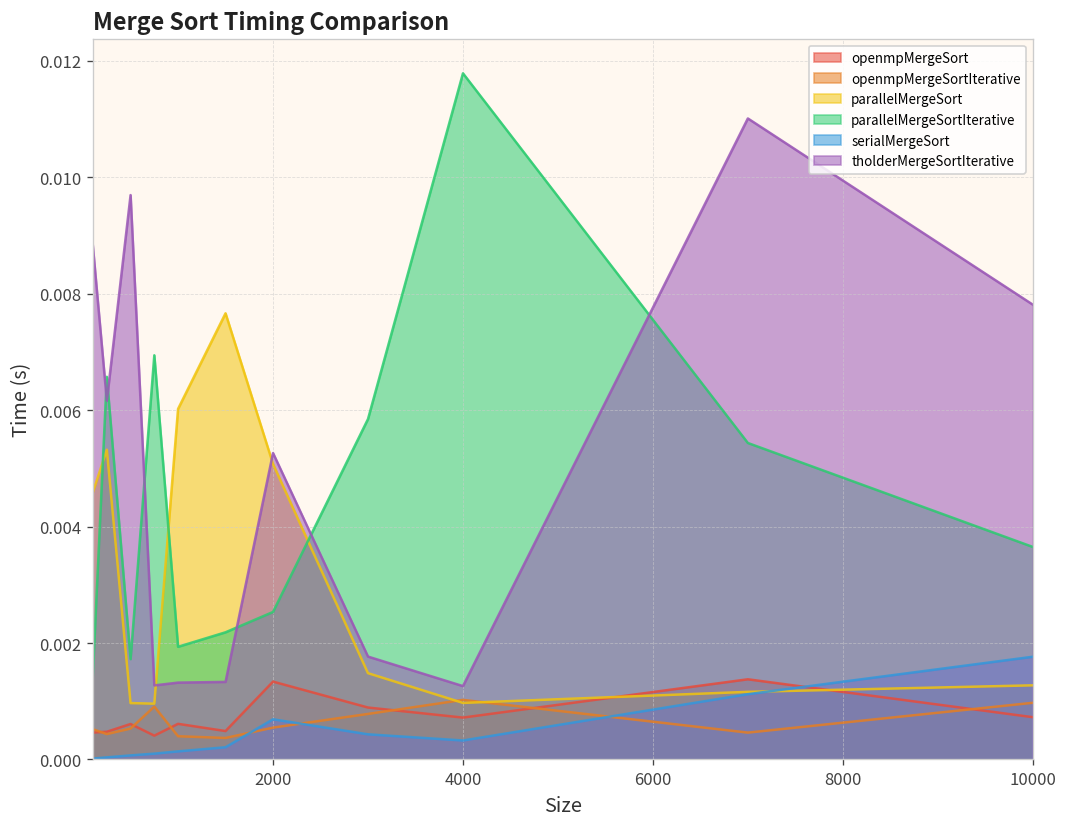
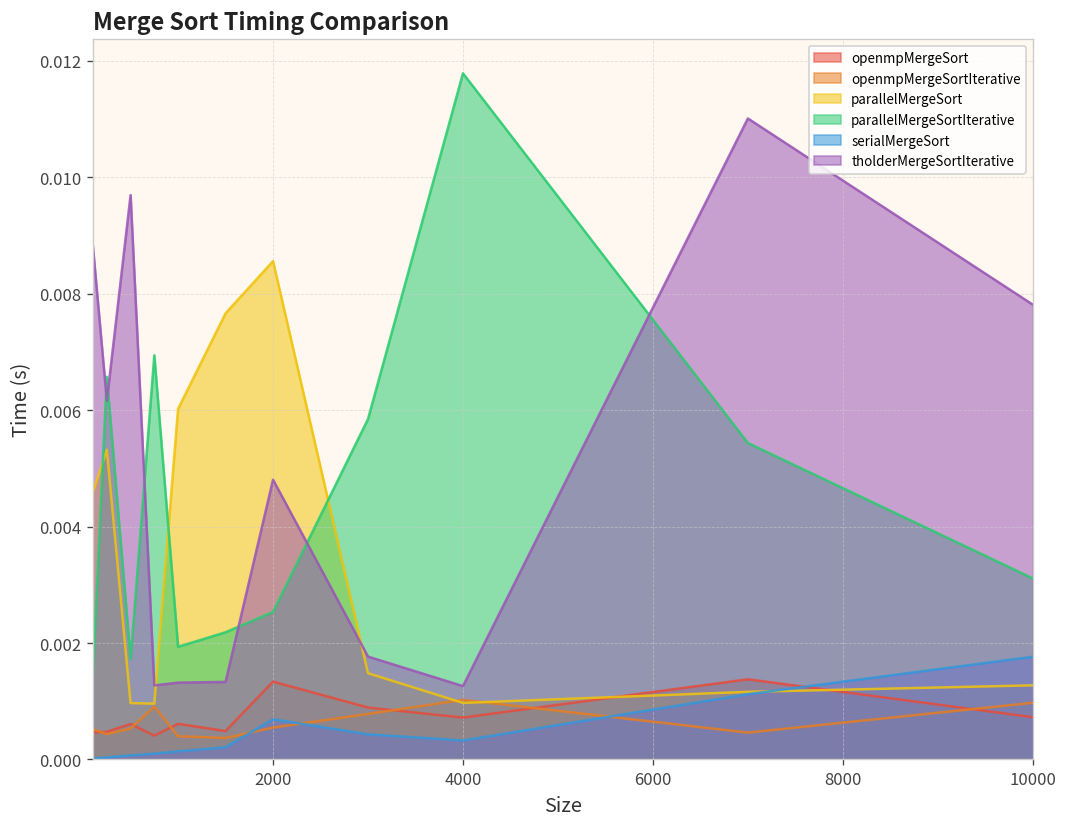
parallelMergeSort, 2000: 0.0051 -> 0.0086
tholderMergeSortIterative, 2000: 0.0053 -> 0.0048
parallelMergeSortIterative, 10000: 0.0037 -> 0.0031
